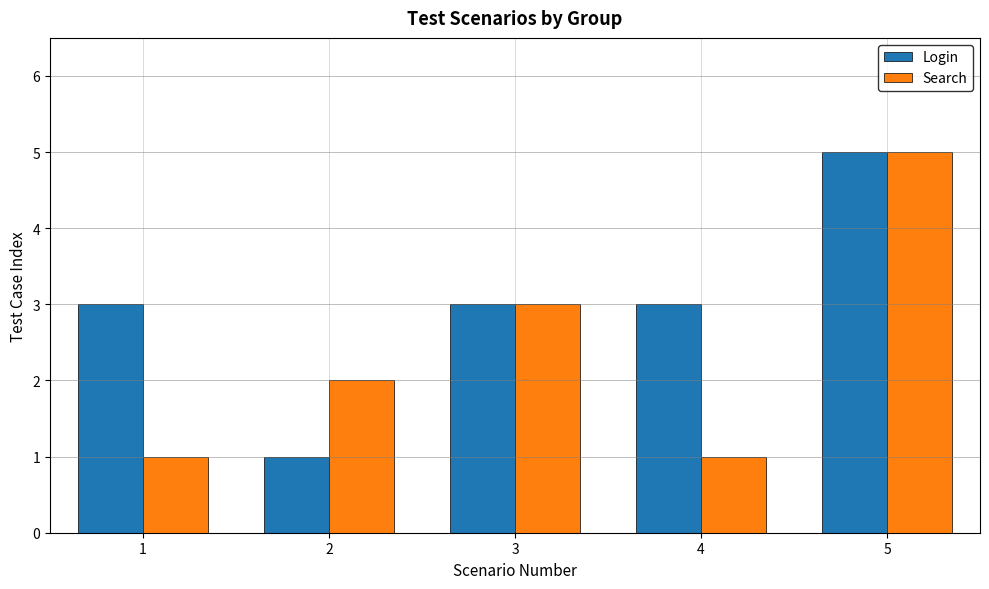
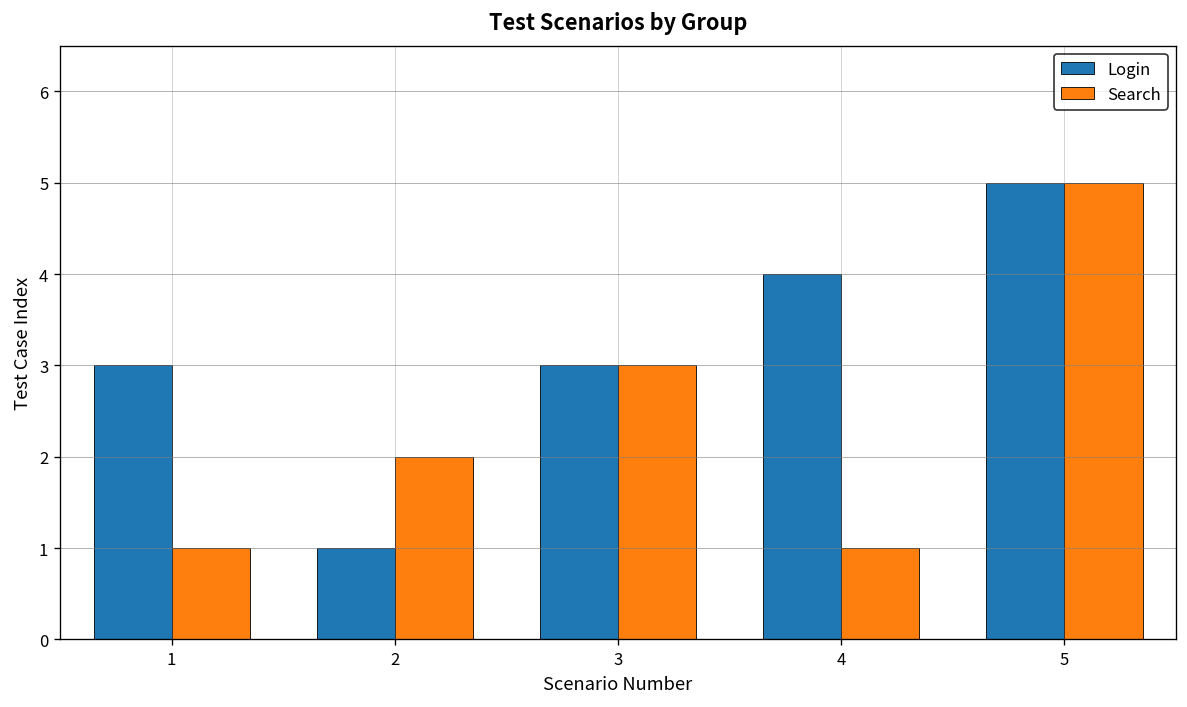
Login, 4: 3 -> 4
